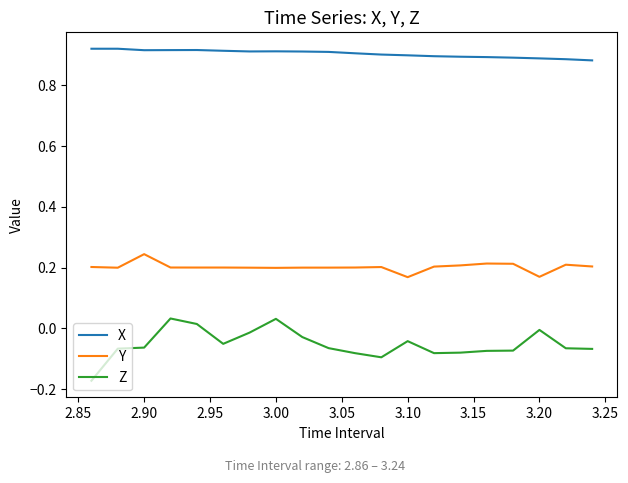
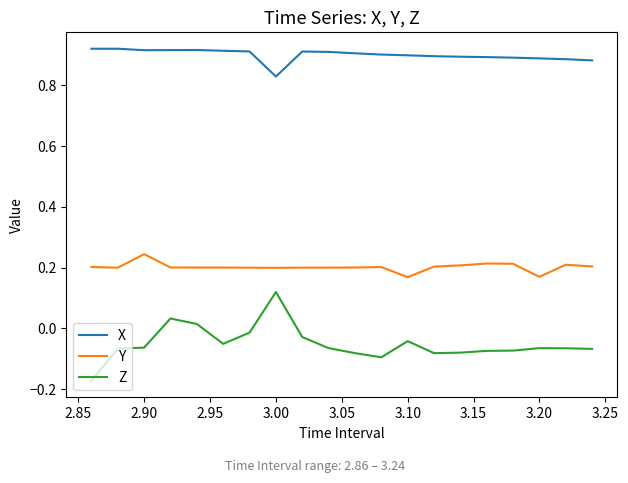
X, 3.00: 0.91 -> 0.83
Z, 3.00: 0.03 -> 0.12
Z, 3.20: -0.01 -> -0.06
